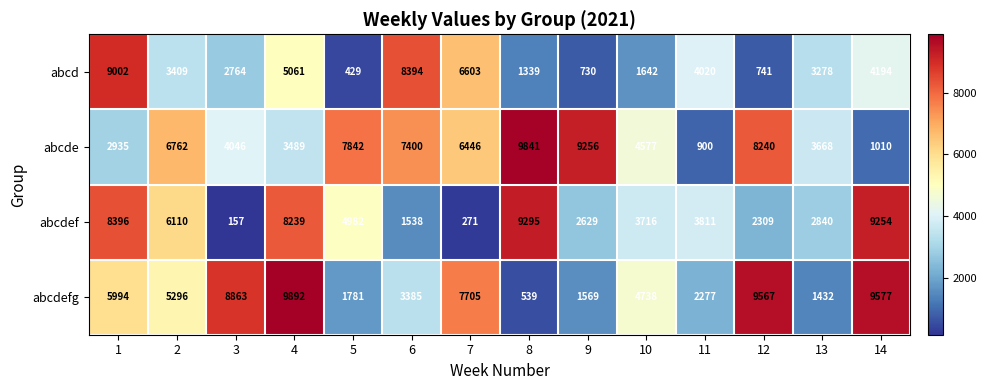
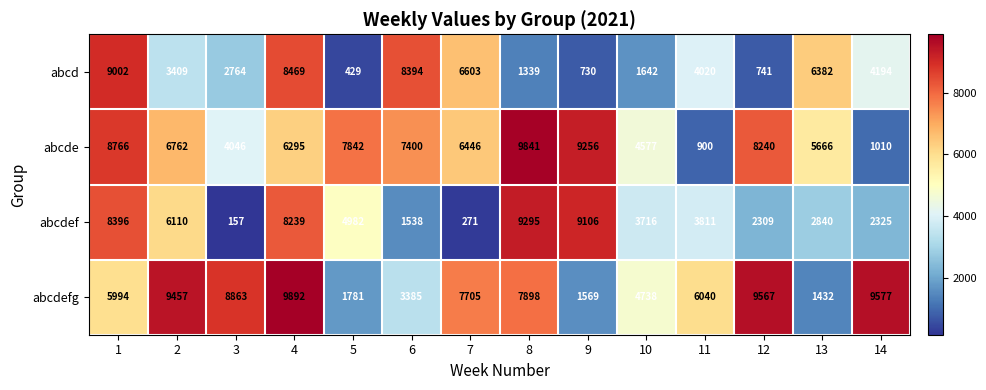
abcd, 4: 5061 -> 8469
abcd, 13: 3278 -> 6382
abcde, 1: 2935 -> 8766
abcde, 4: 3489 -> 6295
abcde, 13: 3668 -> 5666
abcdef, 9: 2629 -> 9106
abcdef, 14: 9254 -> 2325
abcdefg, 2: 5296 -> 9457
abcdefg, 8: 539 -> 7898
abcdefg, 11: 2277 -> 6040
